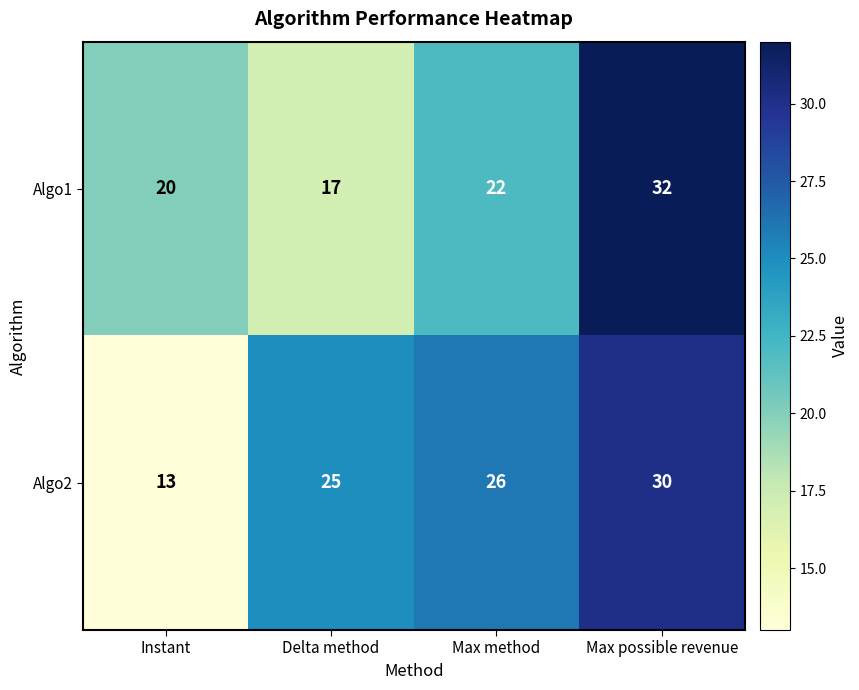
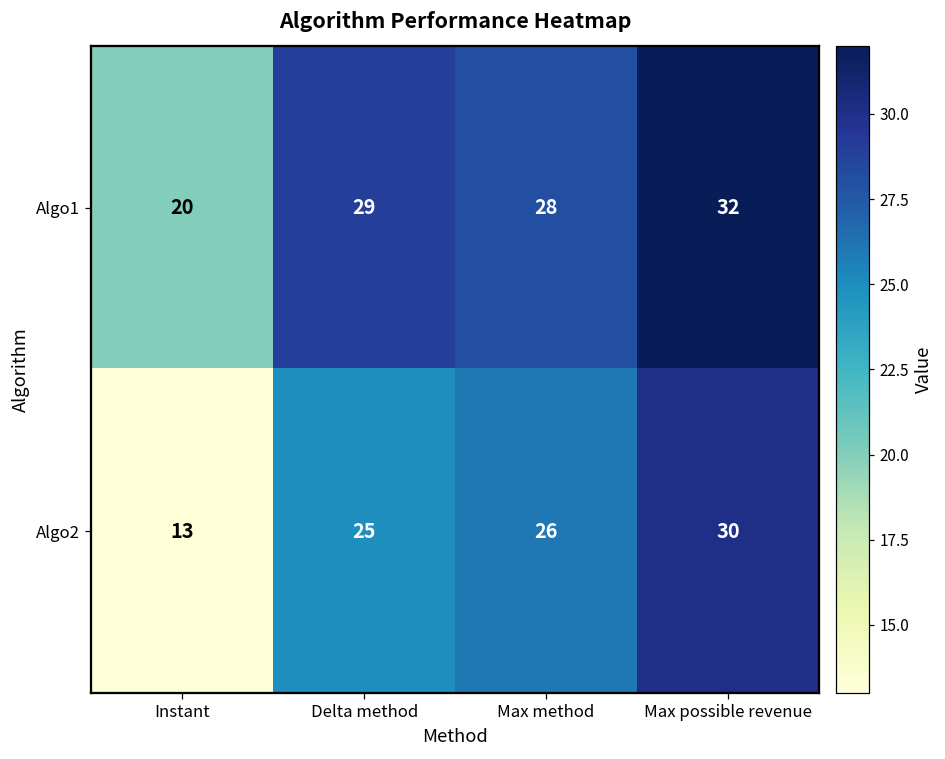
Algo1, Delta method: 17 -> 29
Algo1, Max method: 22 -> 28
